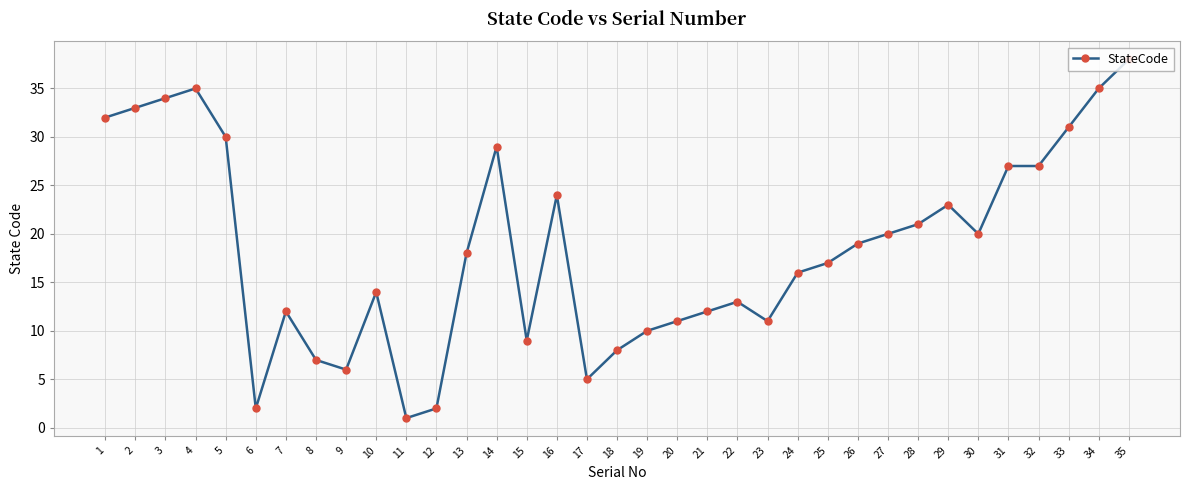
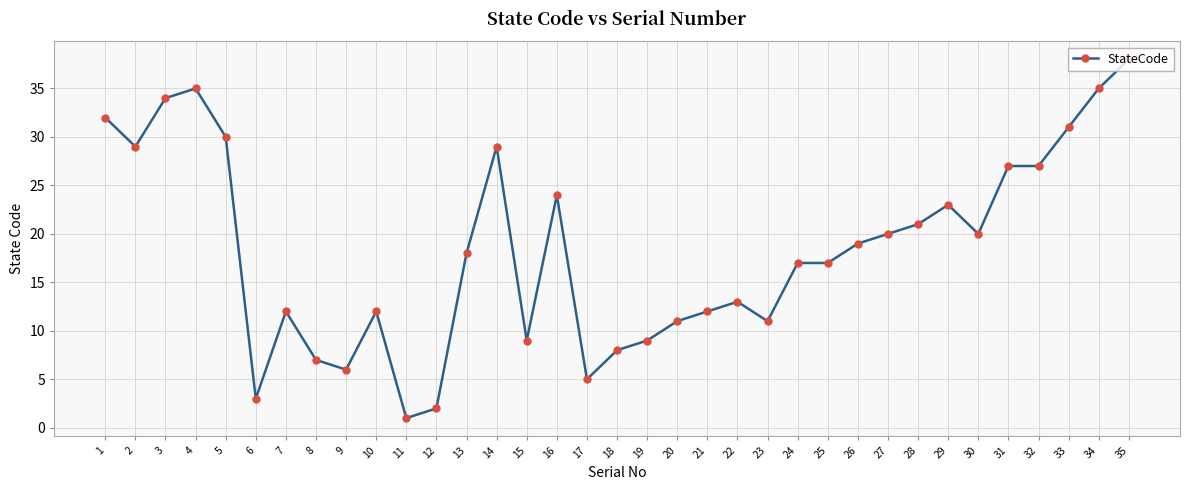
2: 33 -> 29
6: 2 -> 3
10: 14 -> 12
19: 10 -> 9
24: 16 -> 17
